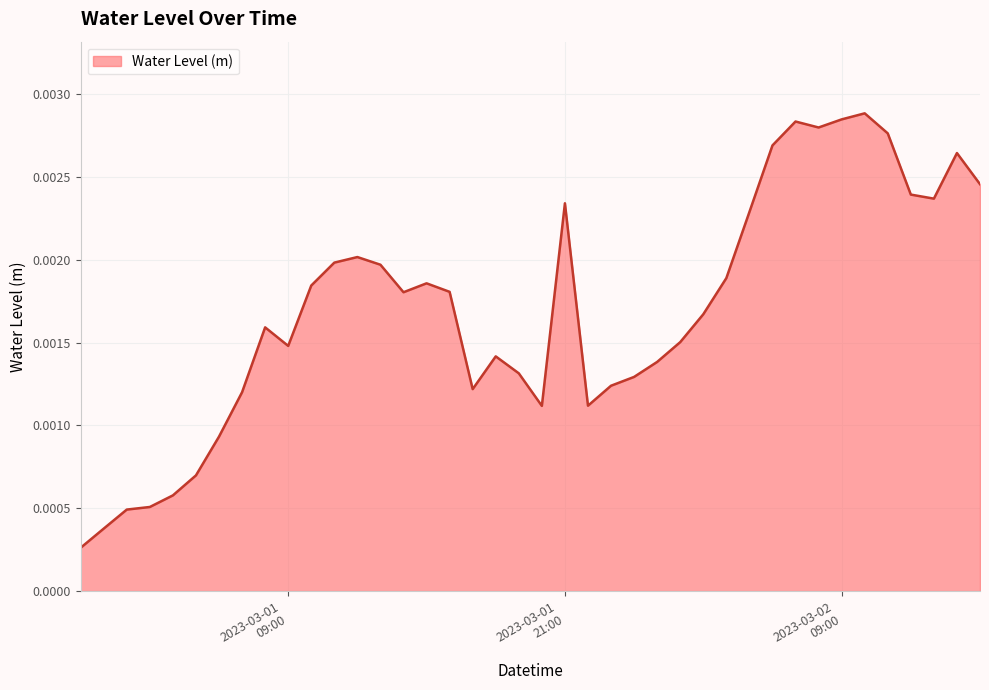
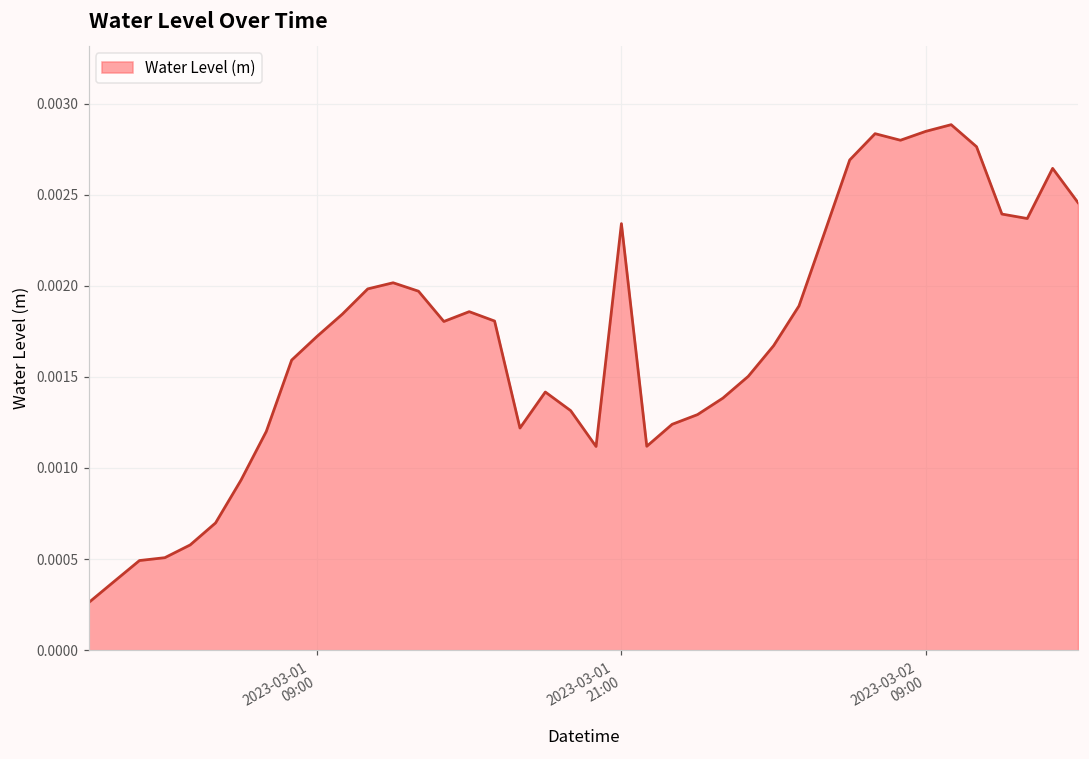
2023-03-01 09:00: 0.00148 -> 0.00172
